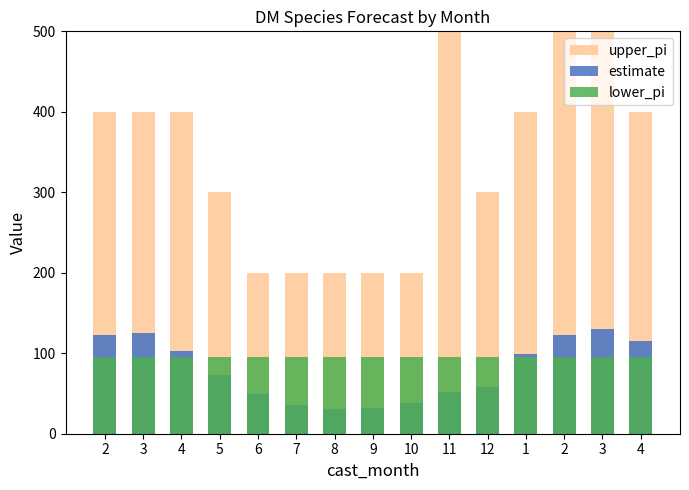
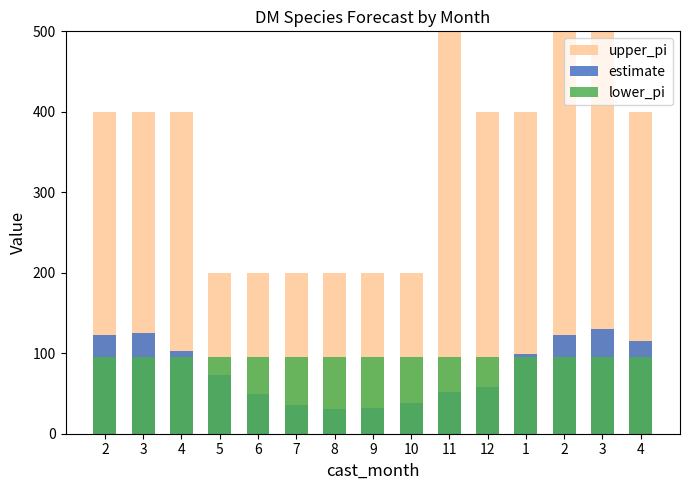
upper_pi, 5: 300 -> 200
upper_pi, 12: 300 -> 400
